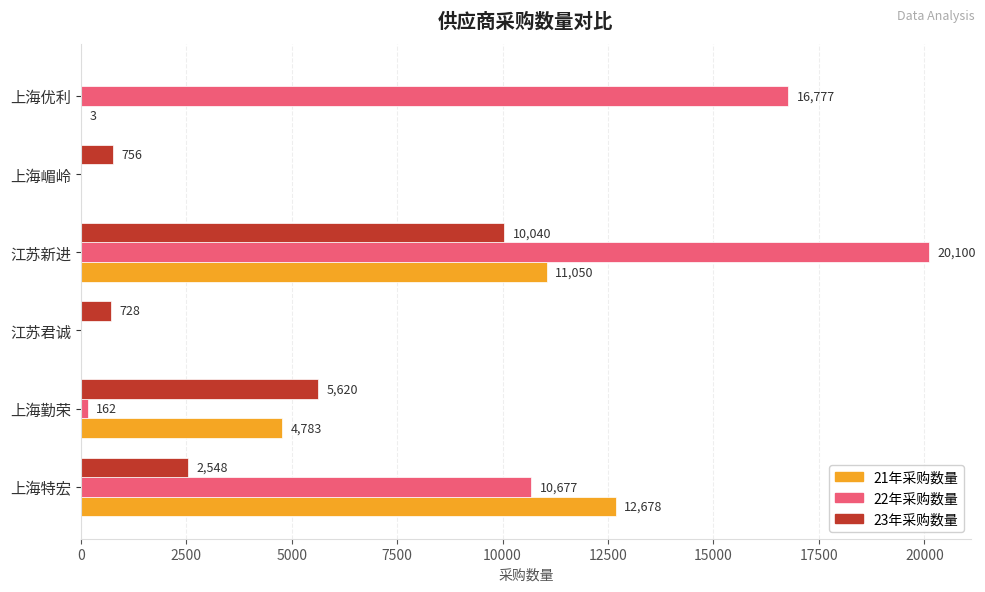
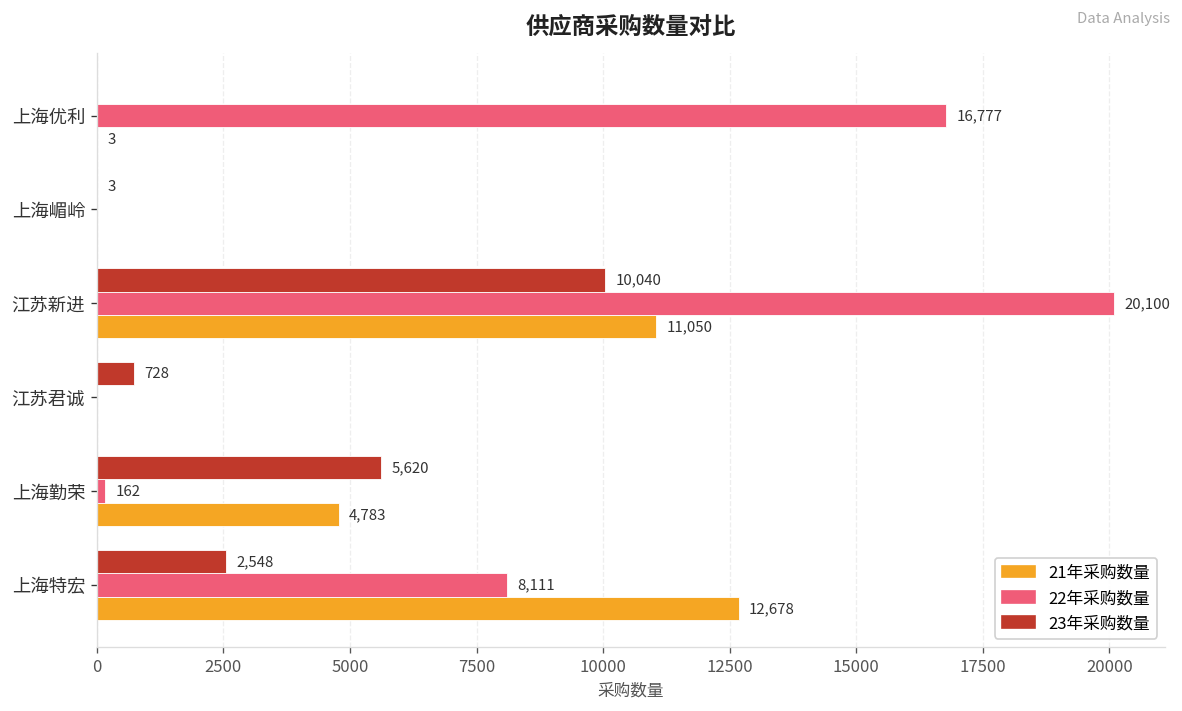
23年采购数量, 上海嵋岭: 756 -> 3
22年采购数量, 上海特宏: 10,677 -> 8,111
